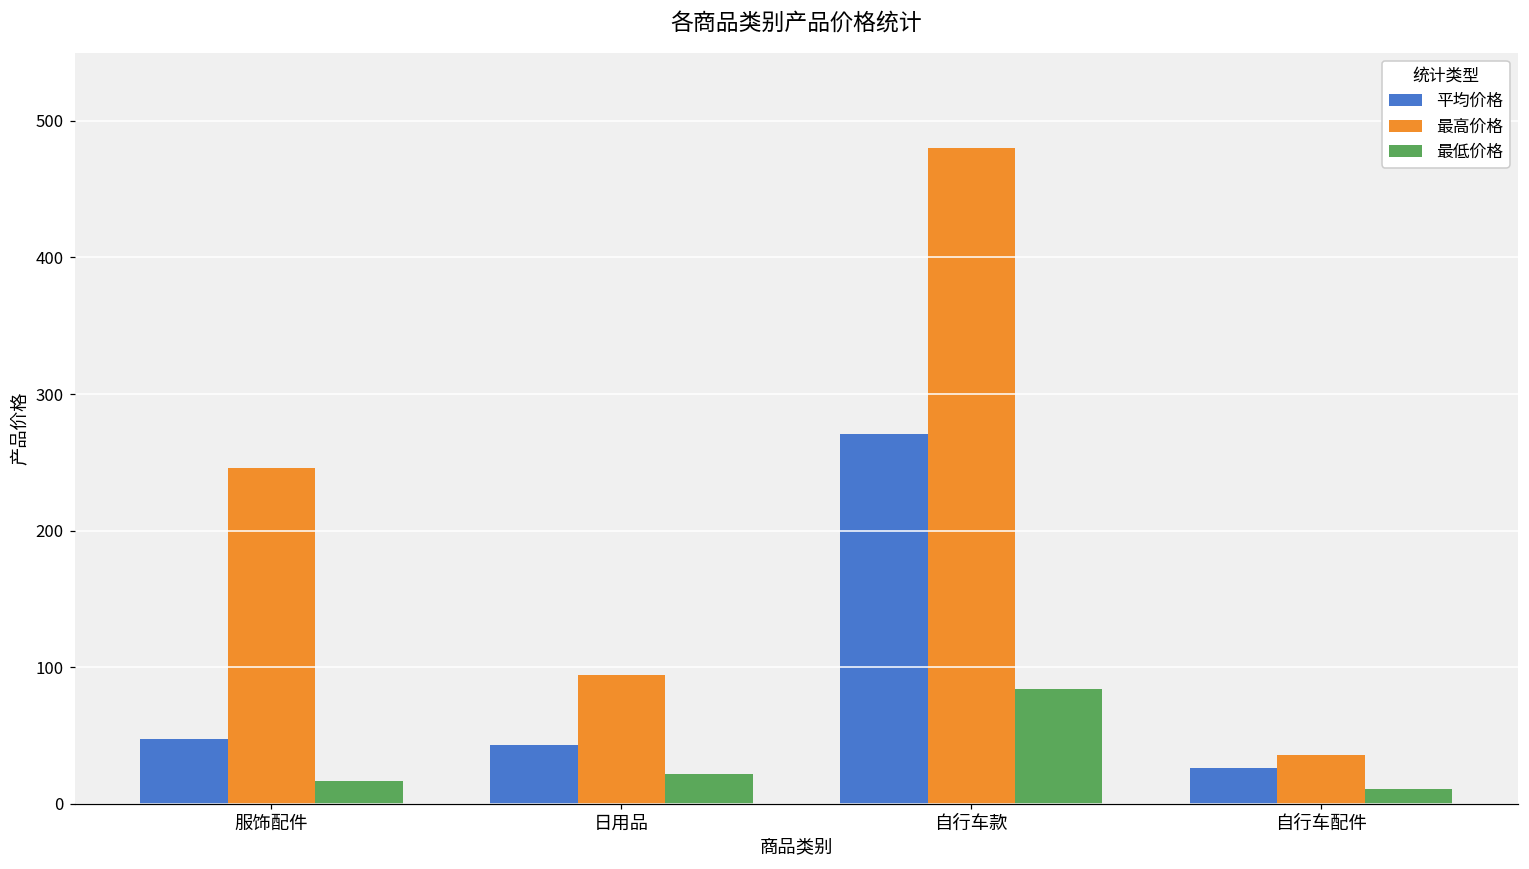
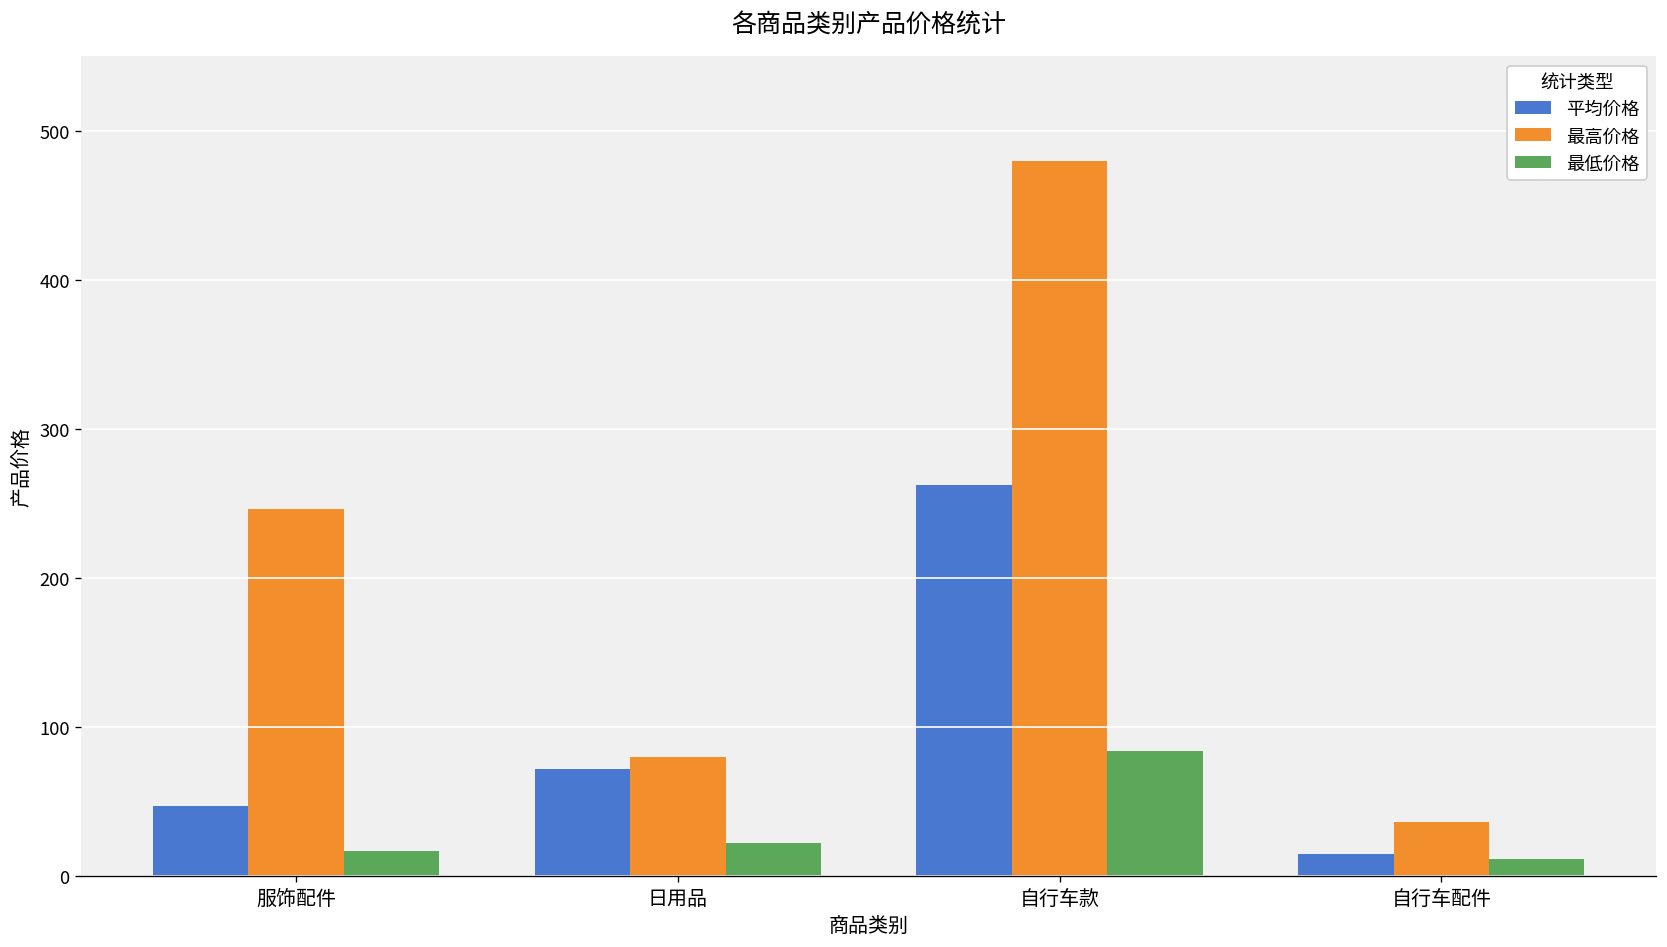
平均价格, 日用品: 43 -> 72
最高价格, 日用品: 94 -> 80
平均价格, 自行车款: 271 -> 262
平均价格, 自行车配件: 26 -> 15
